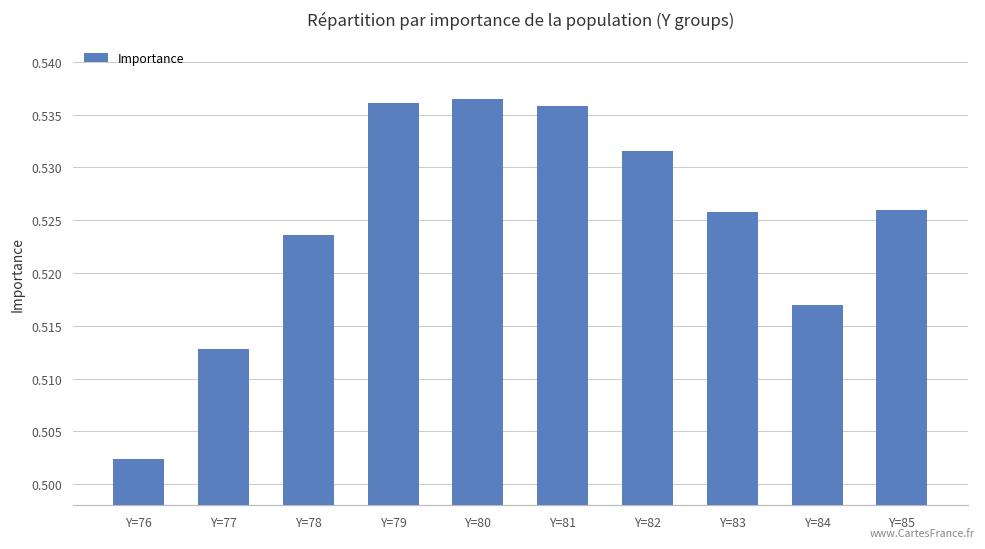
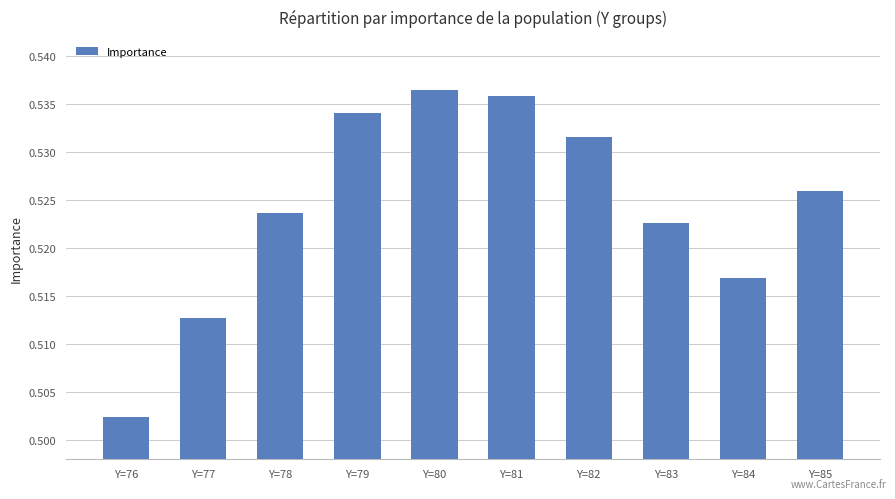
Y=79: 0.536 -> 0.534
Y=83: 0.526 -> 0.523
